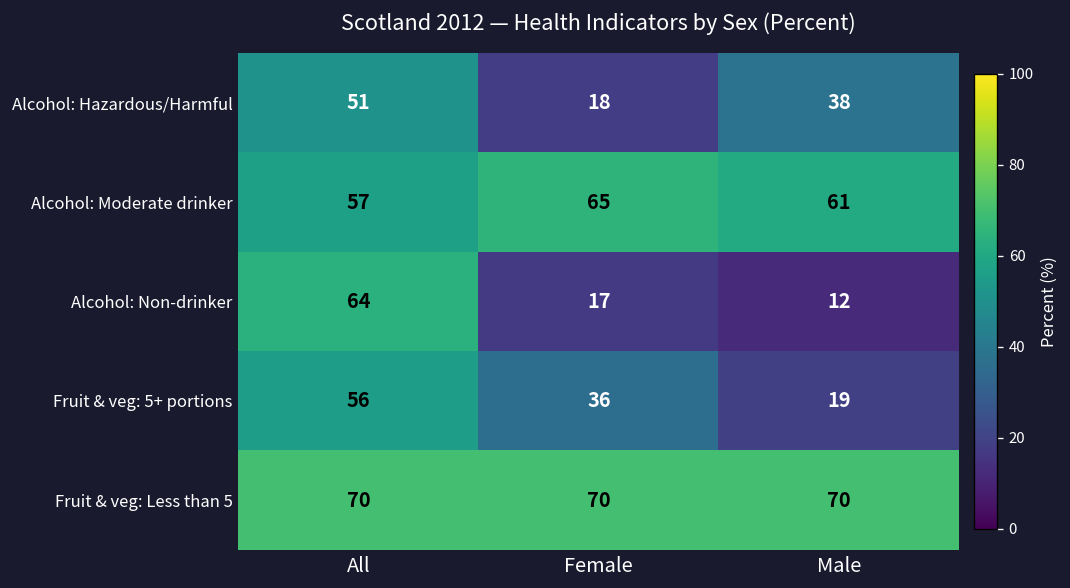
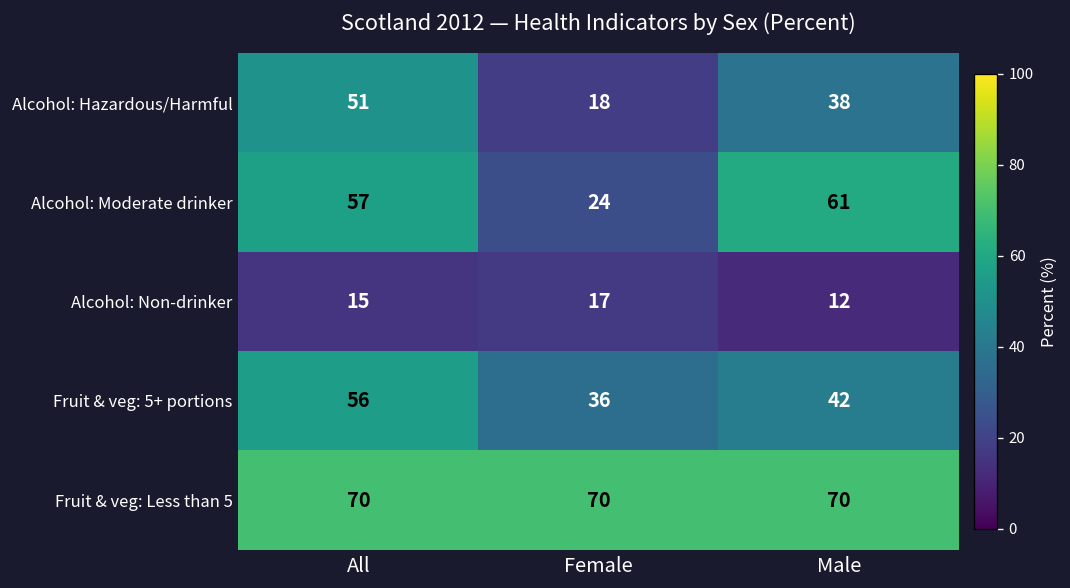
Alcohol: Moderate drinker, Female: 65 -> 24
Alcohol: Non-drinker, All: 64 -> 15
Fruit & veg: 5+ portions, Male: 19 -> 42
